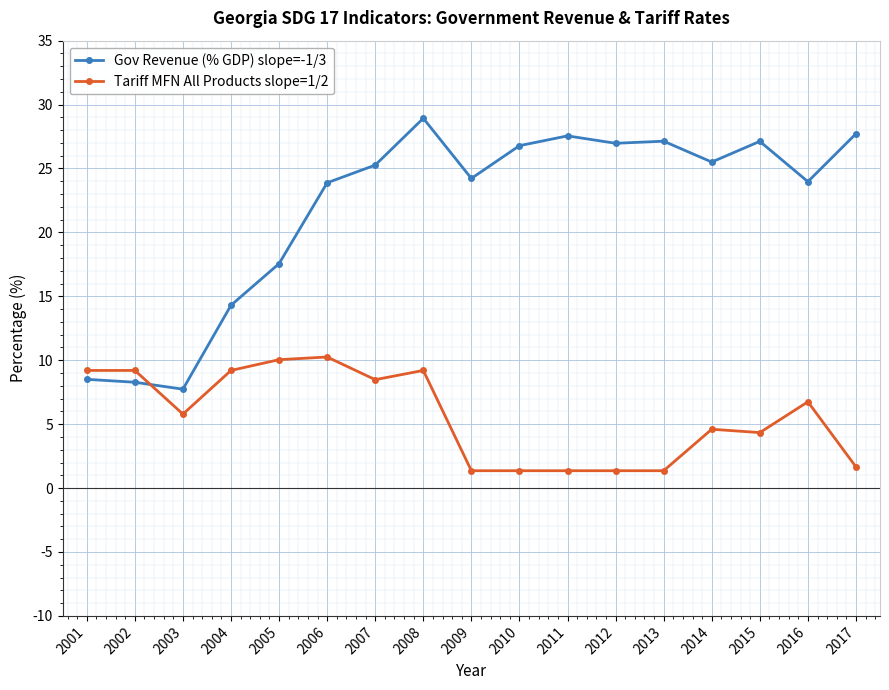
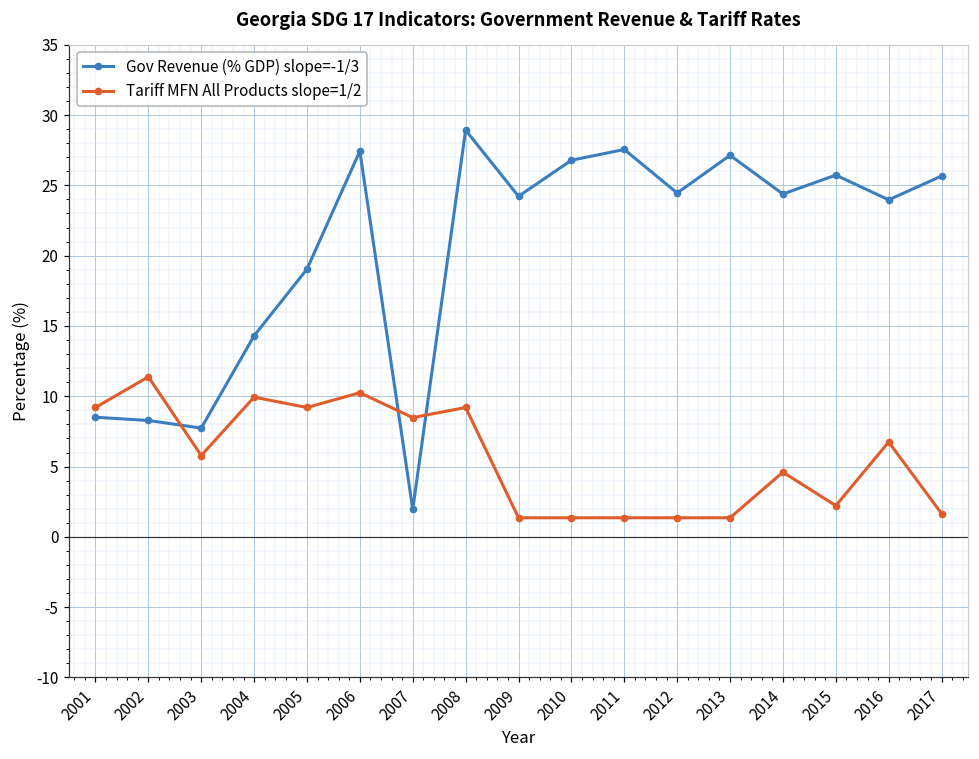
Tariff MFN All Products slope=1/2, 2002: 9.2 -> 11.4
Tariff MFN All Products slope=1/2, 2004: 9.2 -> 9.9
Gov Revenue (% GDP) slope=-1/3, 2005: 17.6 -> 19.0
Tariff MFN All Products slope=1/2, 2005: 10.0 -> 9.2
Gov Revenue (% GDP) slope=-1/3, 2006: 23.9 -> 27.4
Gov Revenue (% GDP) slope=-1/3, 2007: 25.3 -> 2.0
Gov Revenue (% GDP) slope=-1/3, 2012: 27.0 -> 24.5
Gov Revenue (% GDP) slope=-1/3, 2014: 25.5 -> 24.4
Gov Revenue (% GDP) slope=-1/3, 2015: 27.1 -> 25.7
Tariff MFN All Products slope=1/2, 2015: 4.3 -> 2.2
Gov Revenue (% GDP) slope=-1/3, 2017: 27.7 -> 25.7
